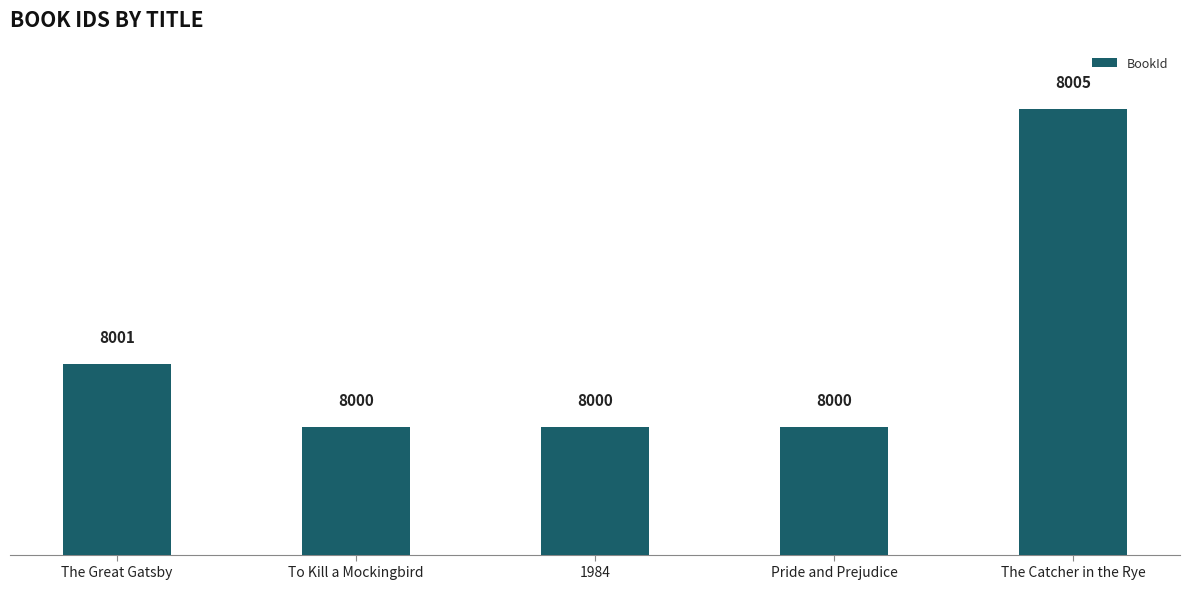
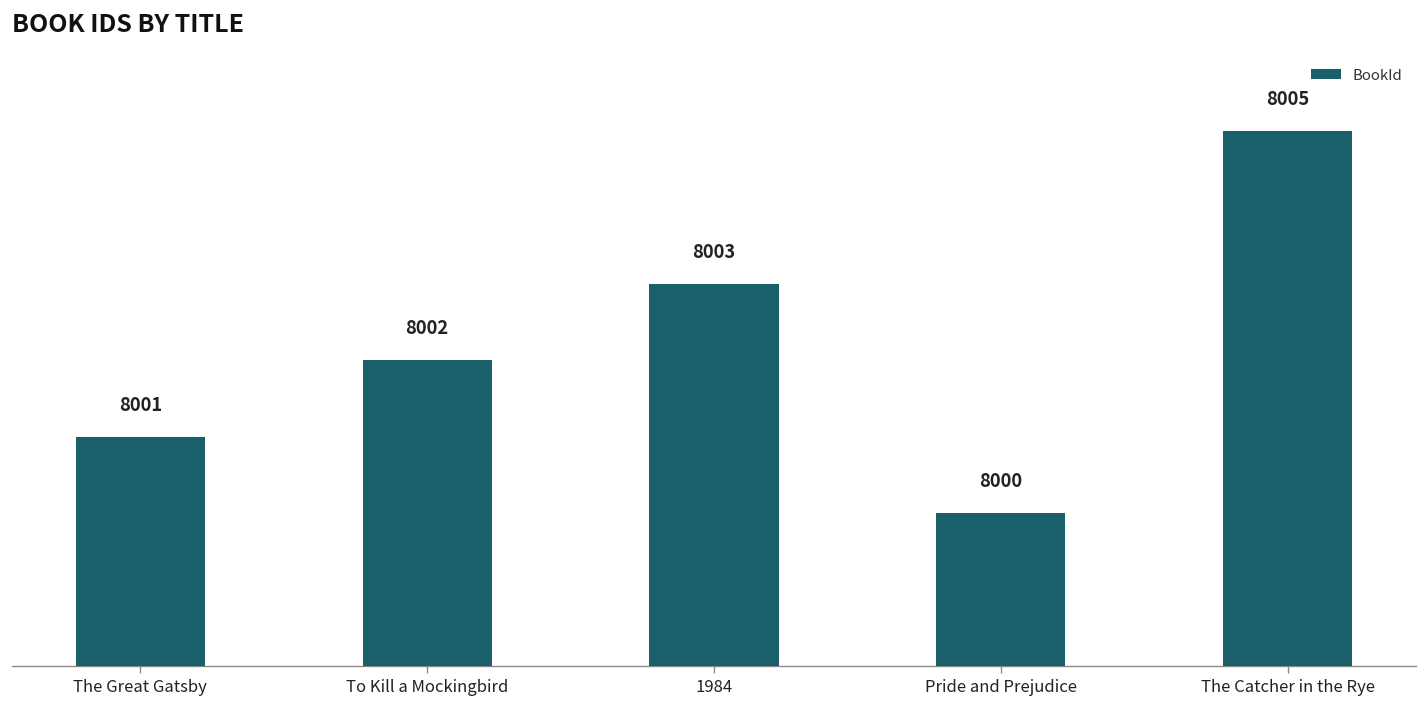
To Kill a Mockingbird: 8000 -> 8002
1984: 8000 -> 8003
